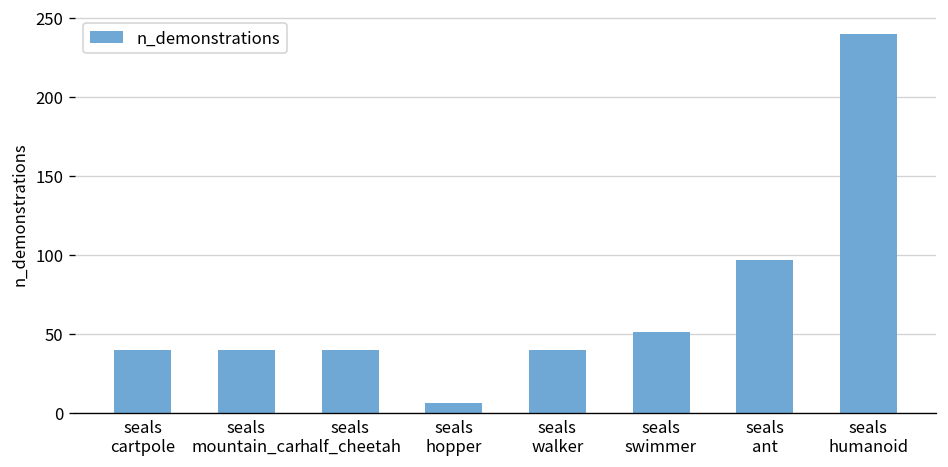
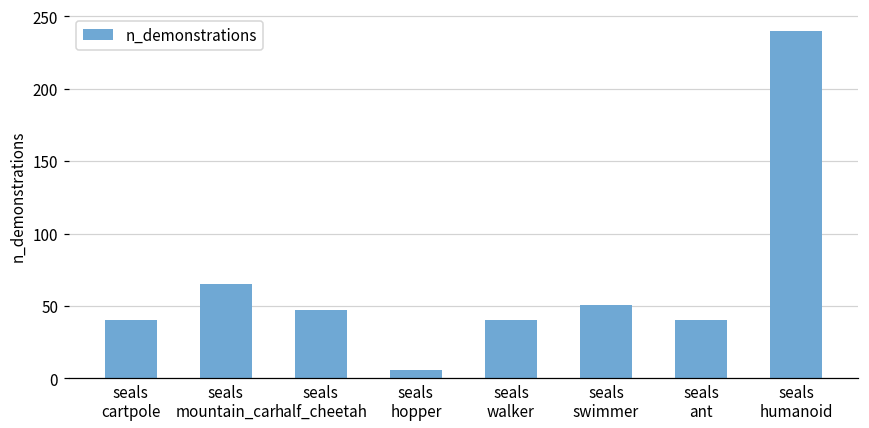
seals mountain_car: 40 -> 65
seals half_cheetah: 40 -> 47
seals ant: 97 -> 40
